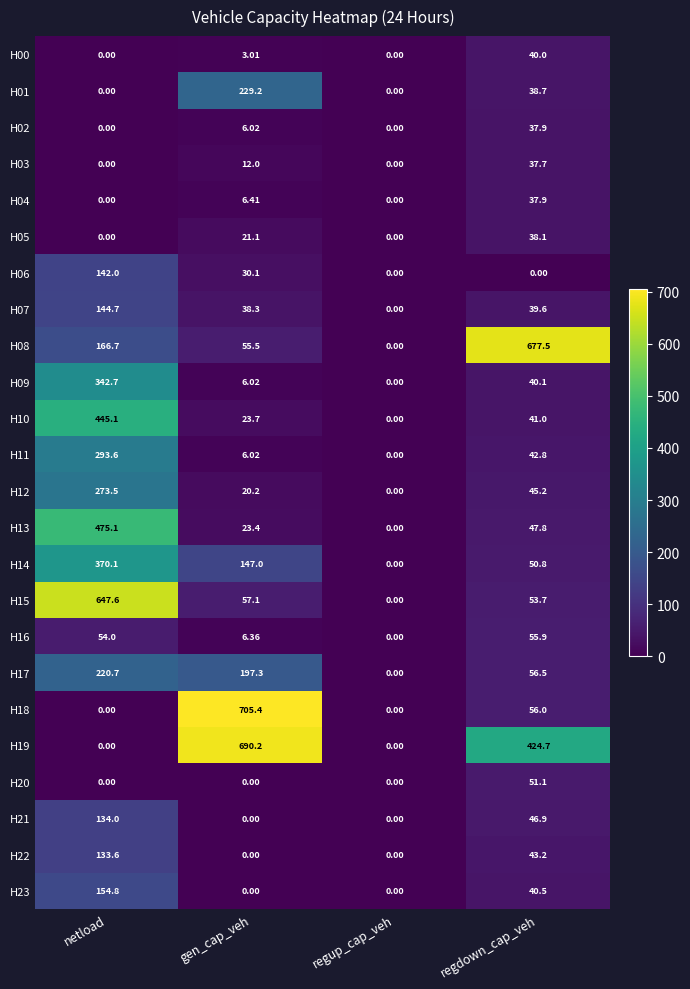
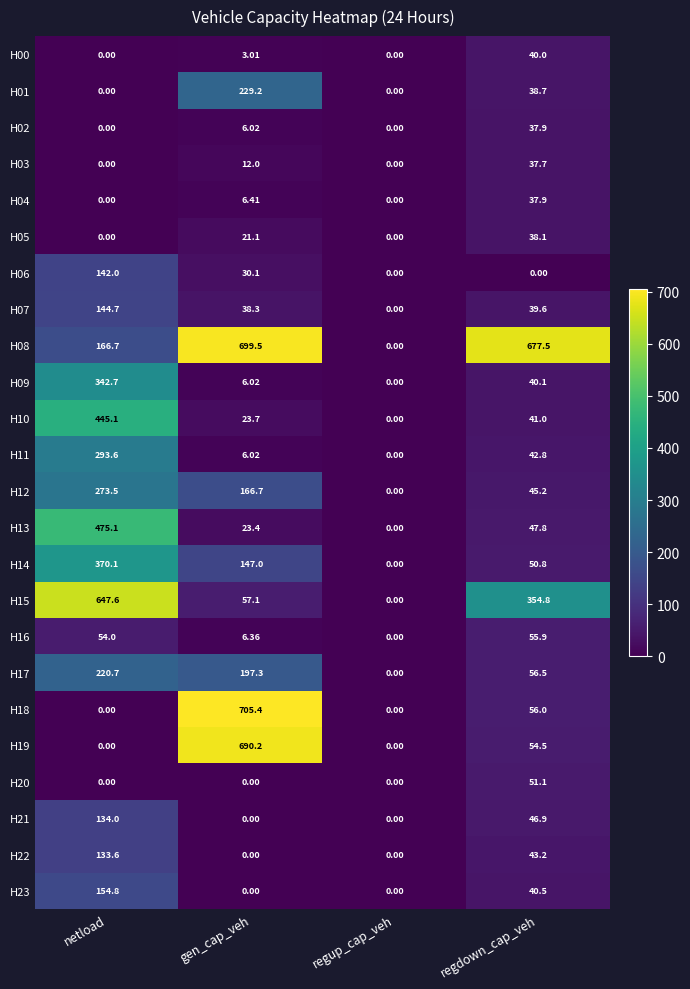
H08, gen_cap_veh: 55.5 -> 699.5
H12, gen_cap_veh: 20.2 -> 166.7
H15, regdown_cap_veh: 53.7 -> 354.8
H19, regdown_cap_veh: 424.7 -> 54.5
